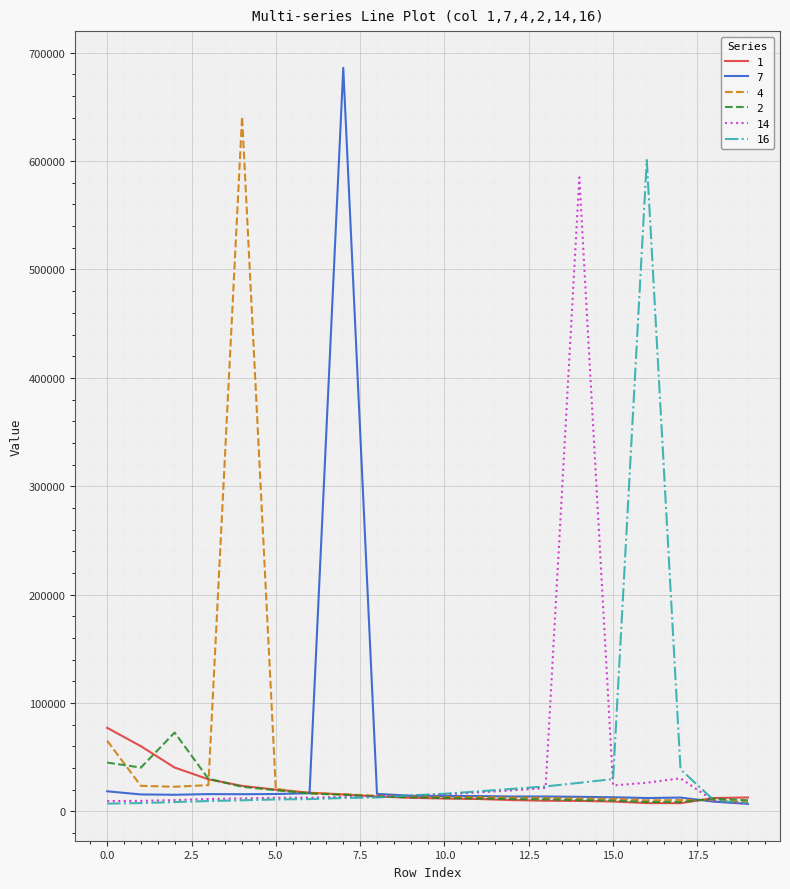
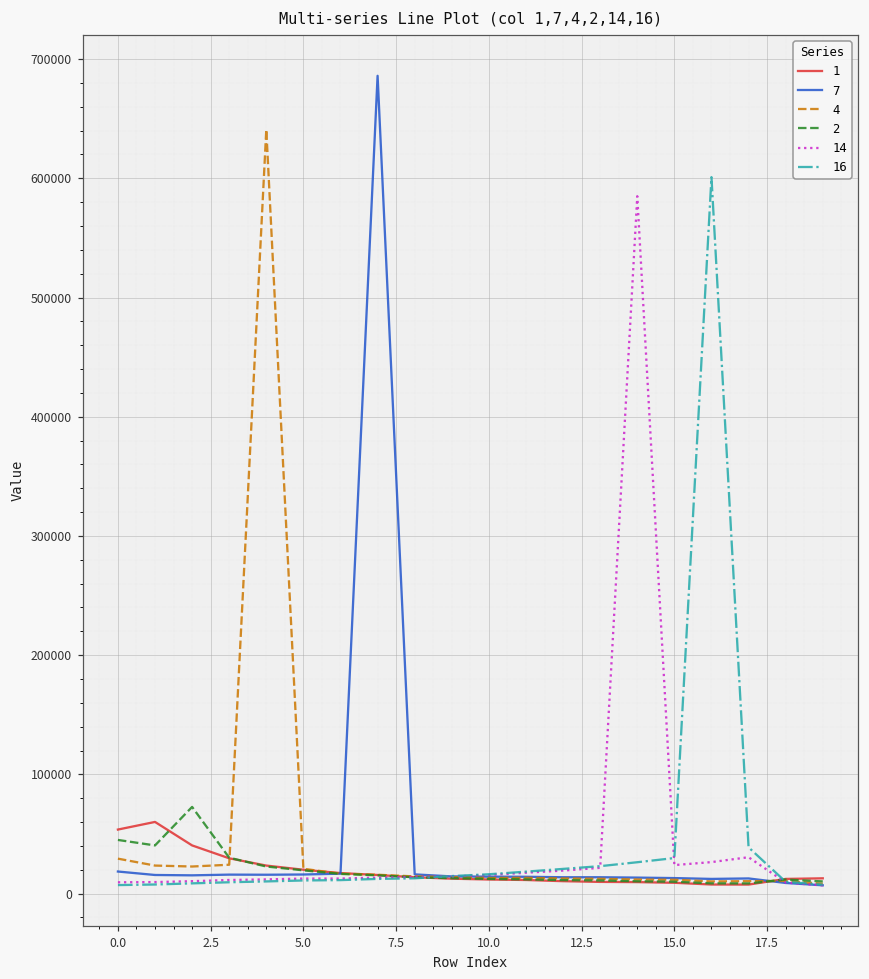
1, 0.0: 77000 -> 54000
4, 0.0: 65000 -> 29000
